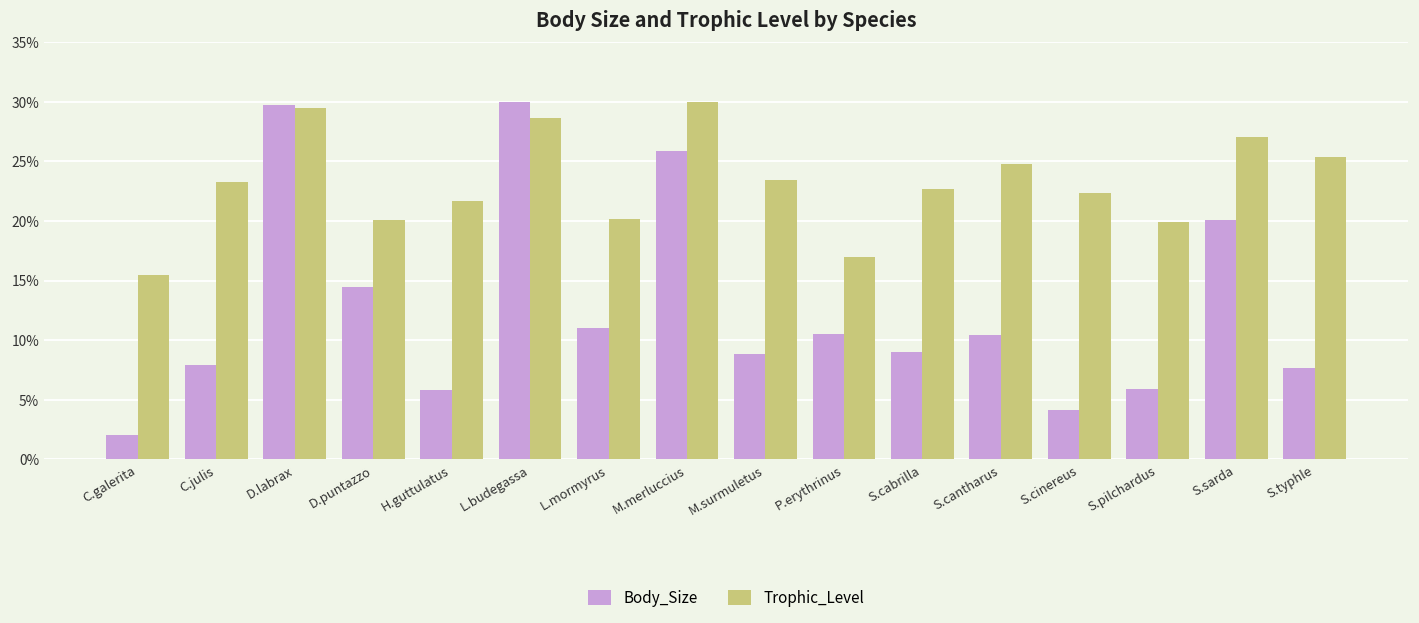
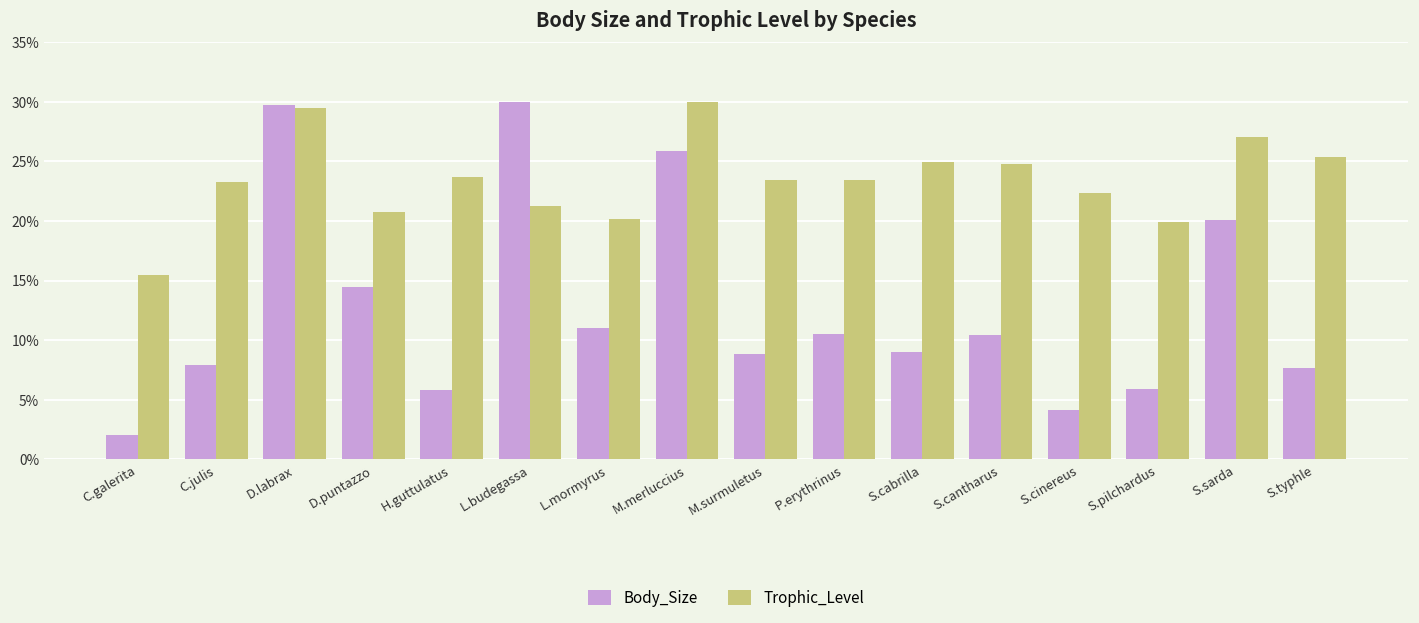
Trophic_Level, D.puntazzo: 20.0% -> 20.8%
Trophic_Level, H.guttulatus: 21.7% -> 23.7%
Trophic_Level, L.budegassa: 28.6% -> 21.3%
Trophic_Level, P.erythrinus: 17.0% -> 23.4%
Trophic_Level, S.cabrilla: 22.7% -> 24.9%
